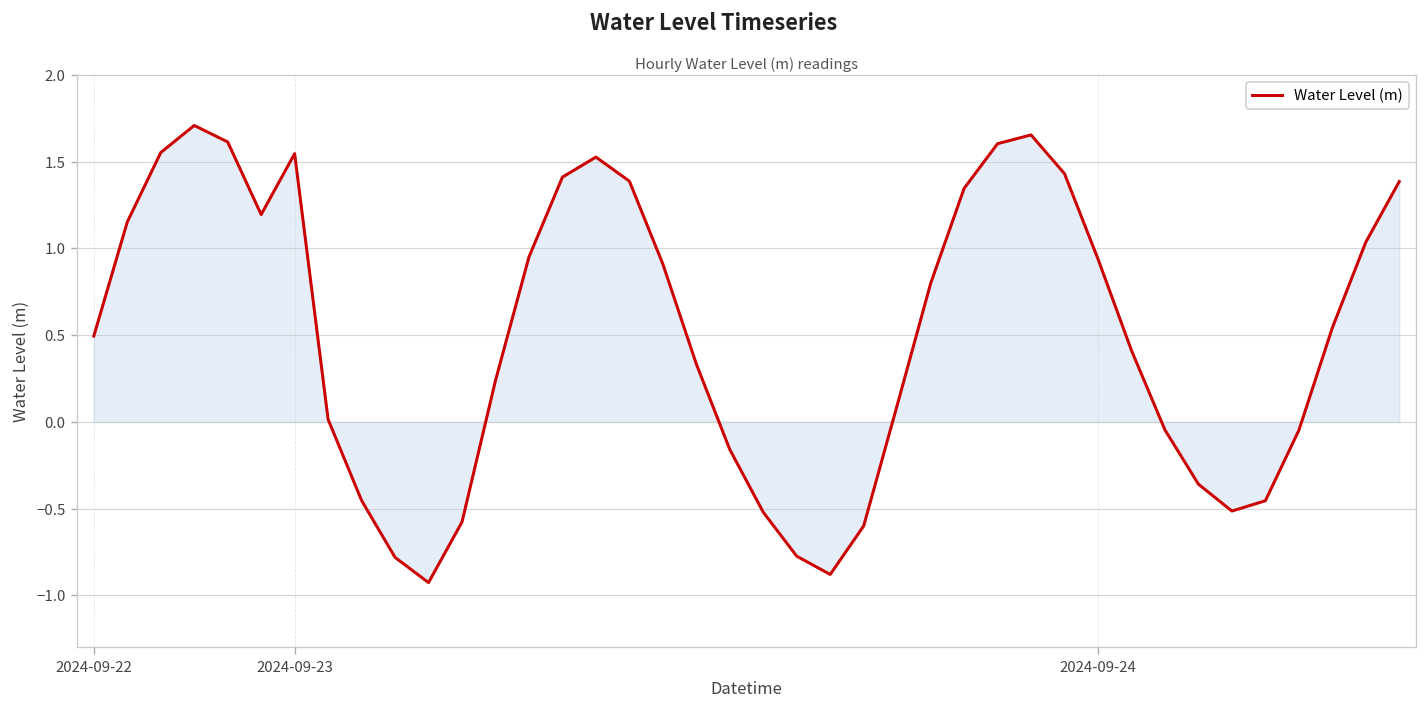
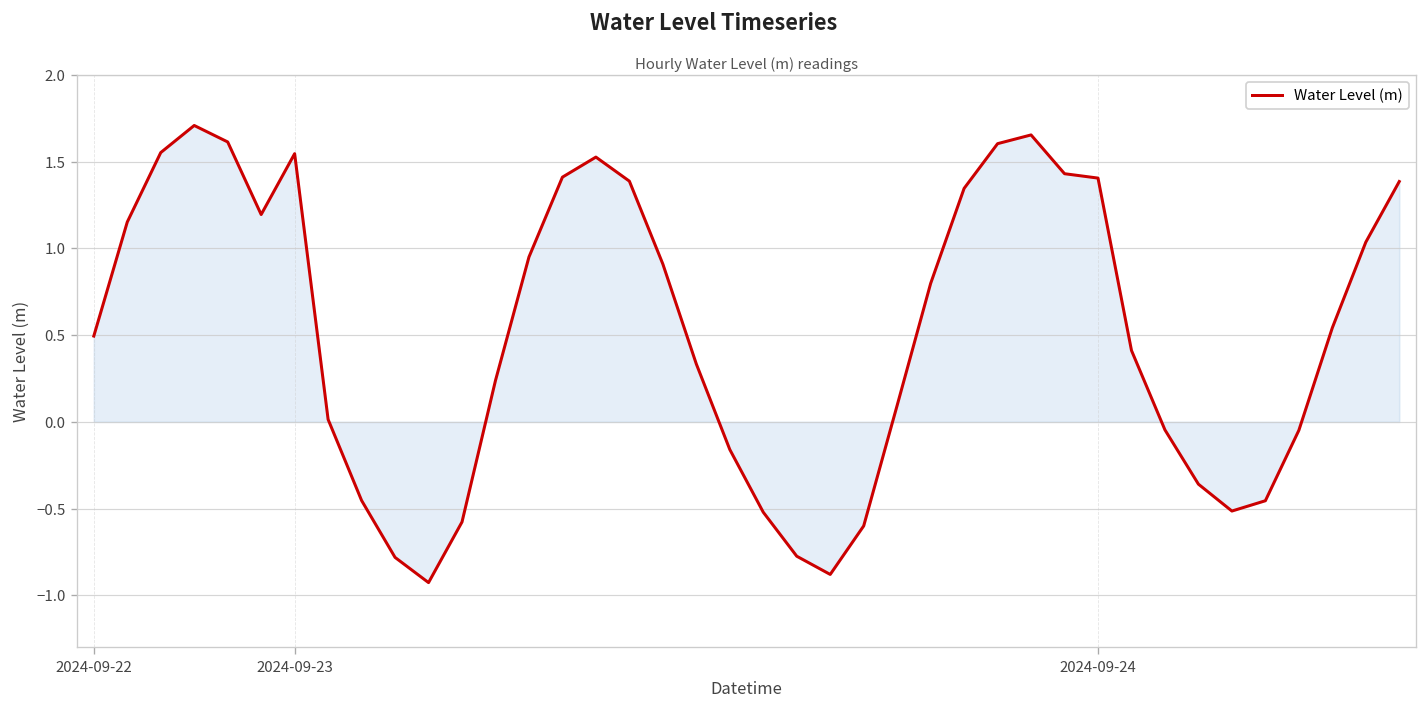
Water Level (m), 2024-09-24: 0.94 -> 1.40
